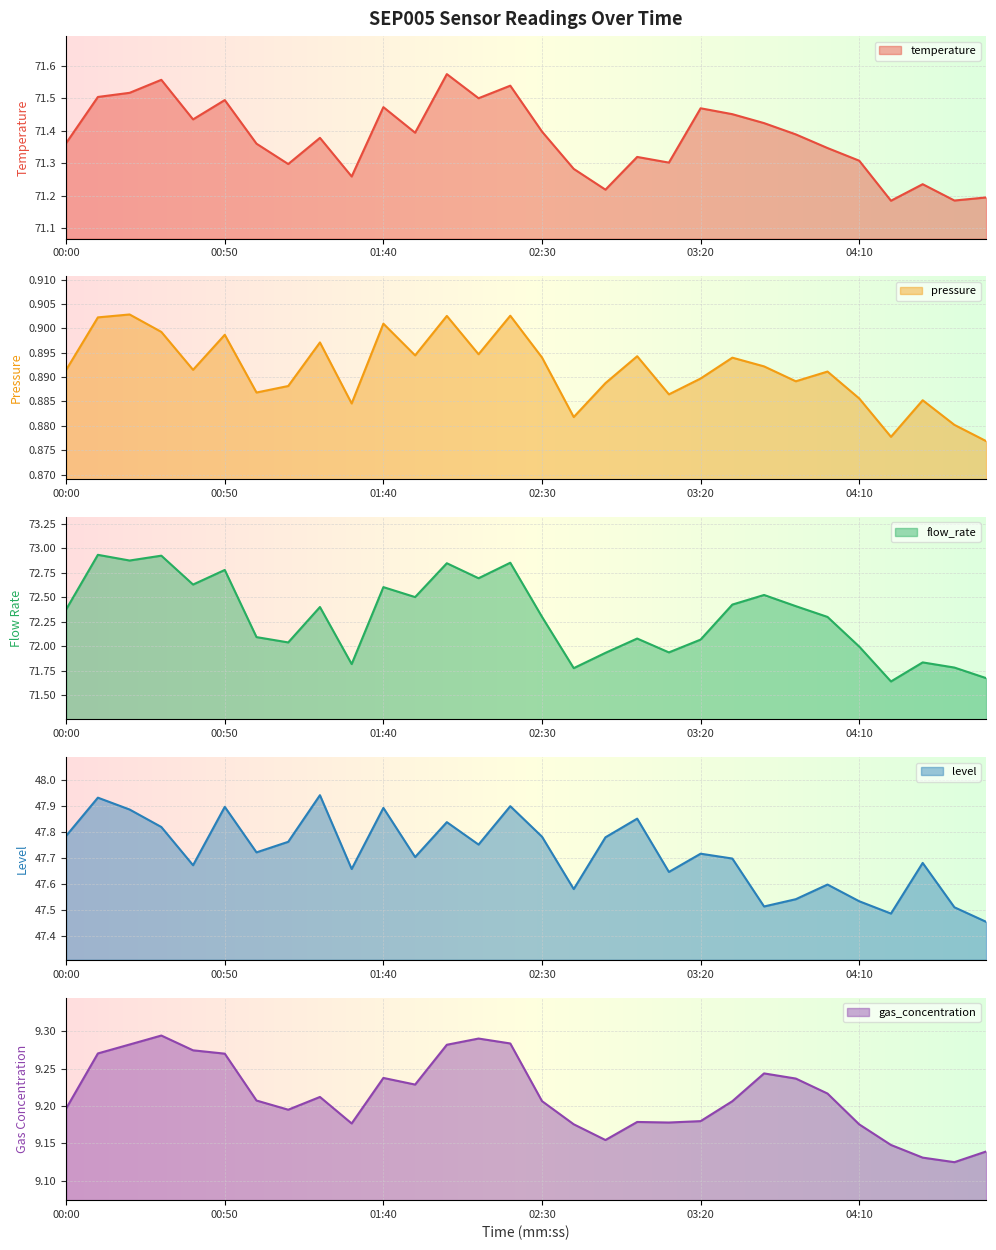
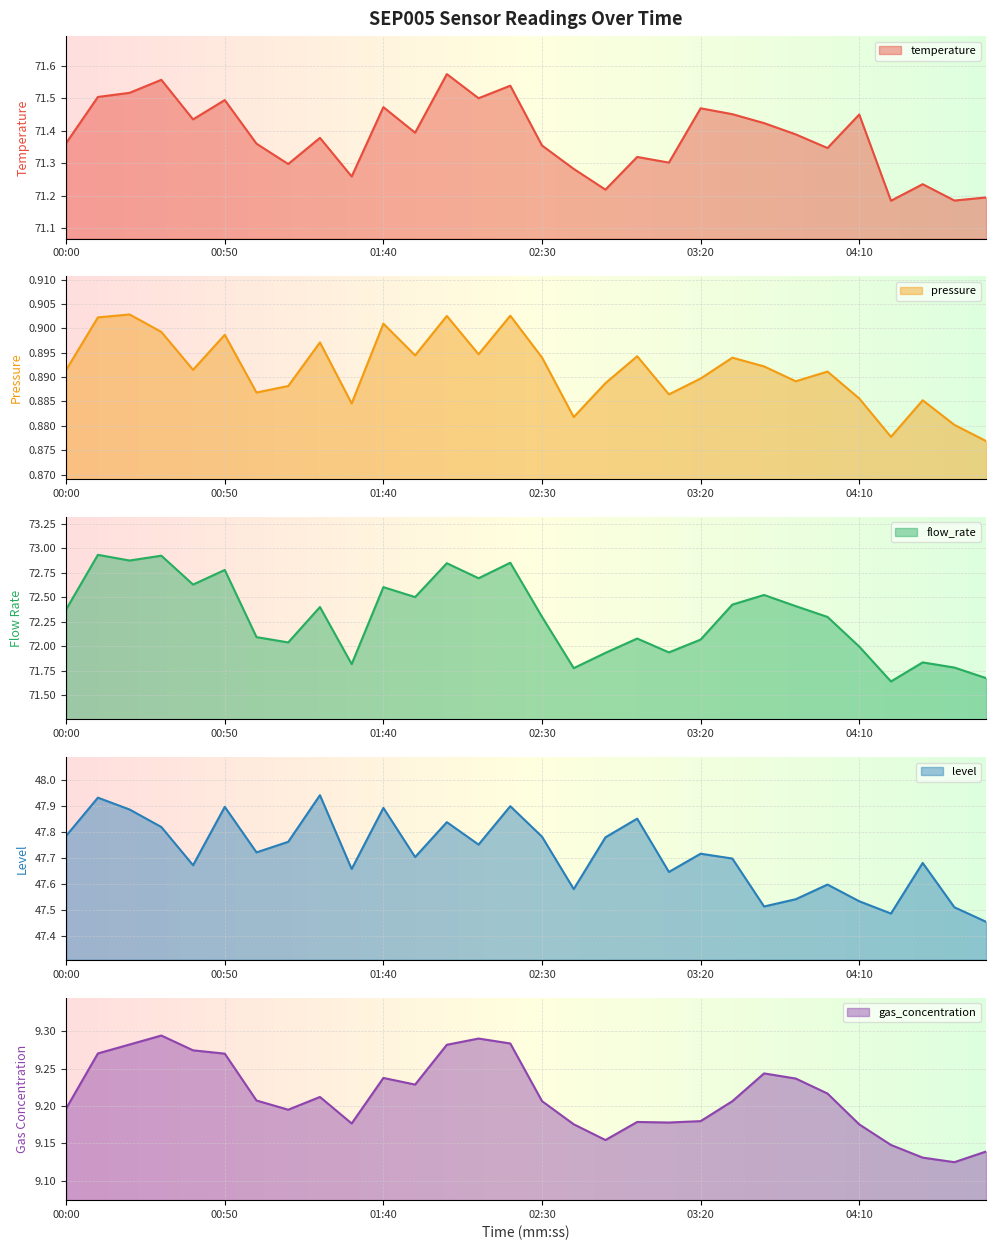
SEP005 Sensor Readings Over Time, 02:30: 71.40 -> 71.35
SEP005 Sensor Readings Over Time, 04:10: 71.31 -> 71.45
